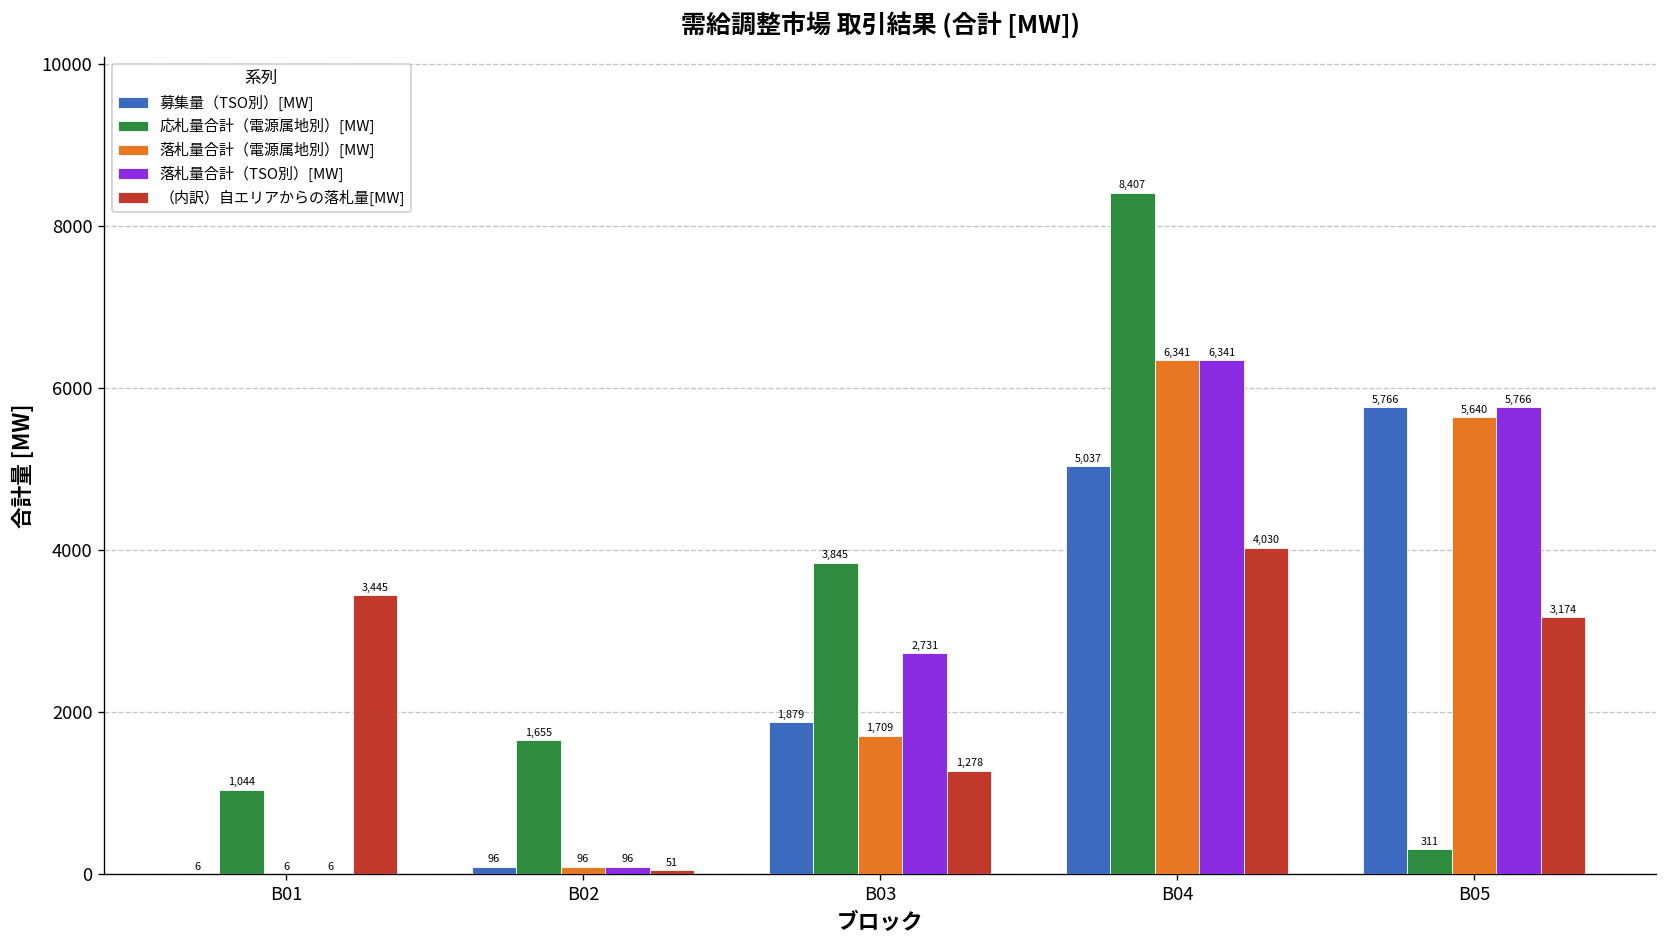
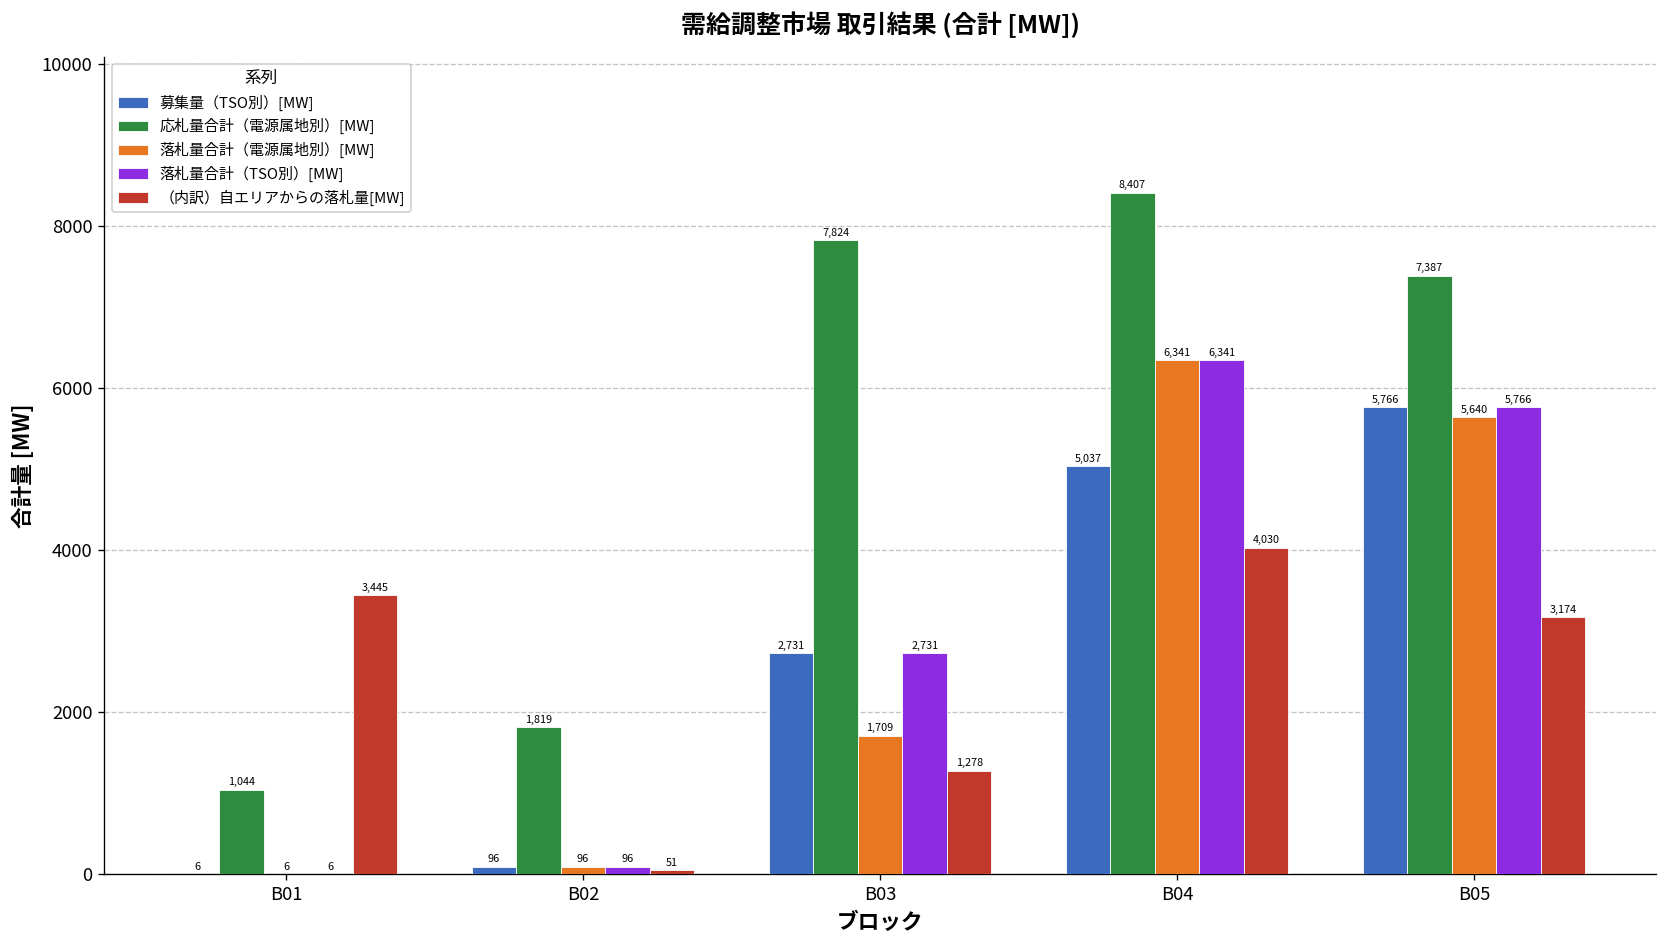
応札量合計（電源属地別）[MW], B02: 1,655 -> 1,819
募集量（TSO別）[MW], B03: 1,879 -> 2,731
応札量合計（電源属地別）[MW], B03: 3,845 -> 7,824
応札量合計（電源属地別）[MW], B05: 311 -> 7,387
